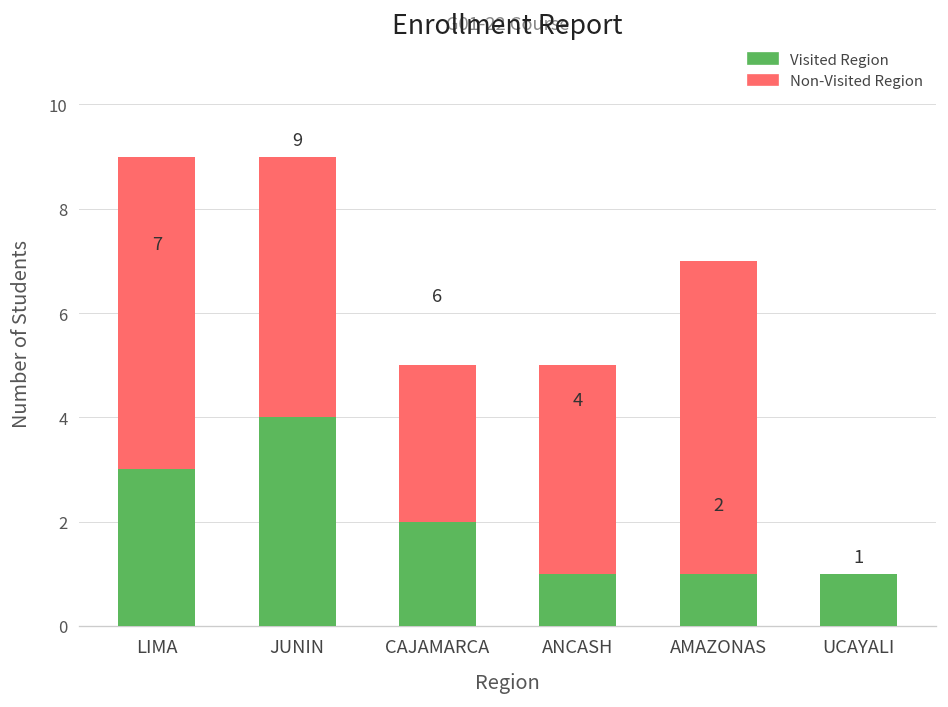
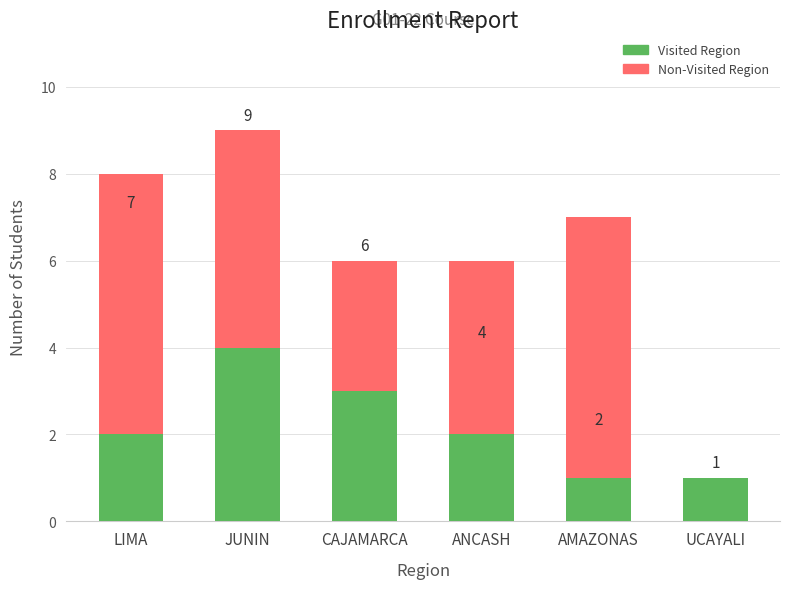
Visited Region, LIMA: 3 -> 2
Visited Region, CAJAMARCA: 2 -> 3
Visited Region, ANCASH: 1 -> 2
